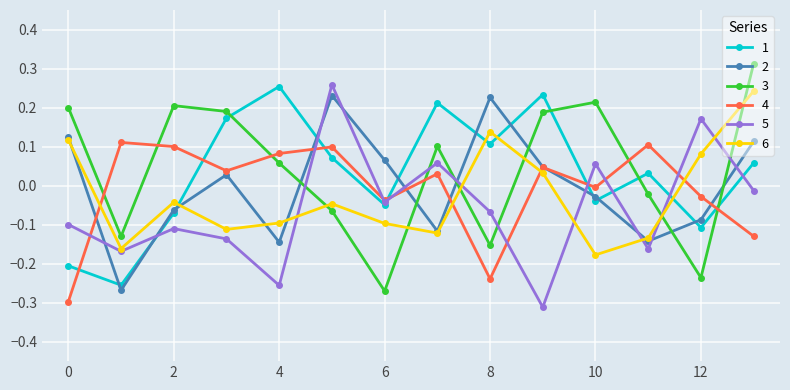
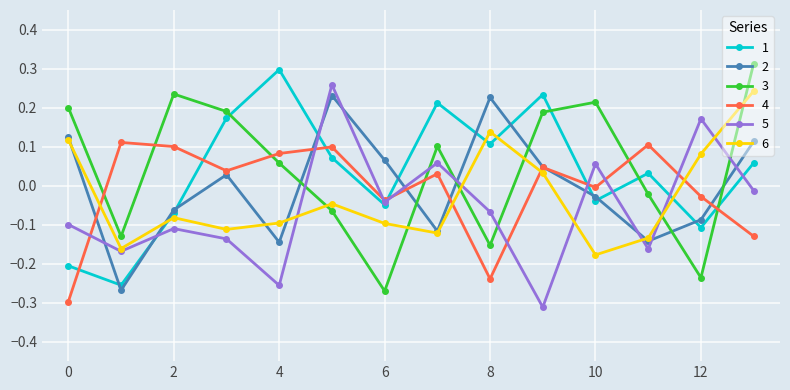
3, 2: 0.20 -> 0.23
6, 2: -0.04 -> -0.08
1, 4: 0.25 -> 0.30
